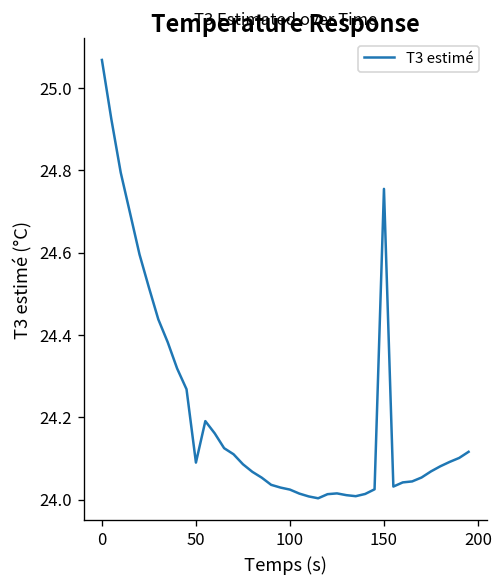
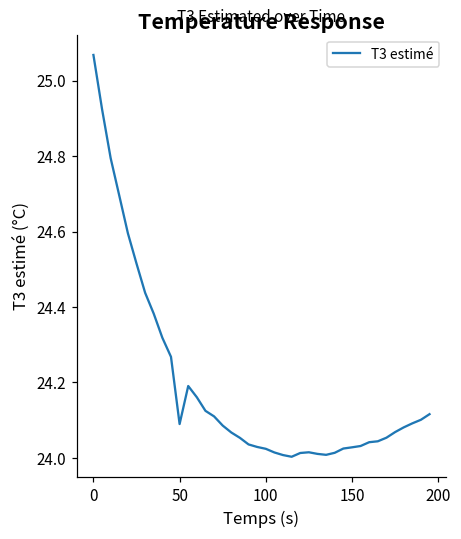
150: 24.75 -> 24.03
